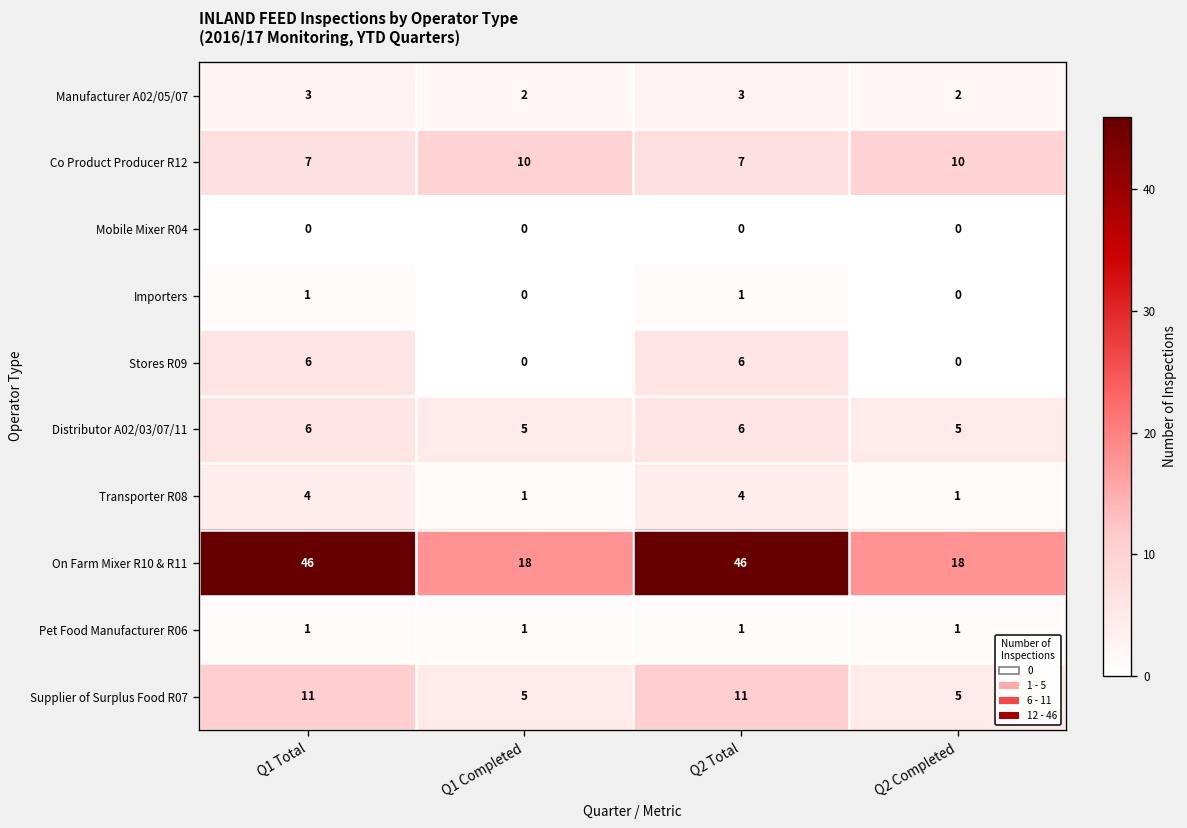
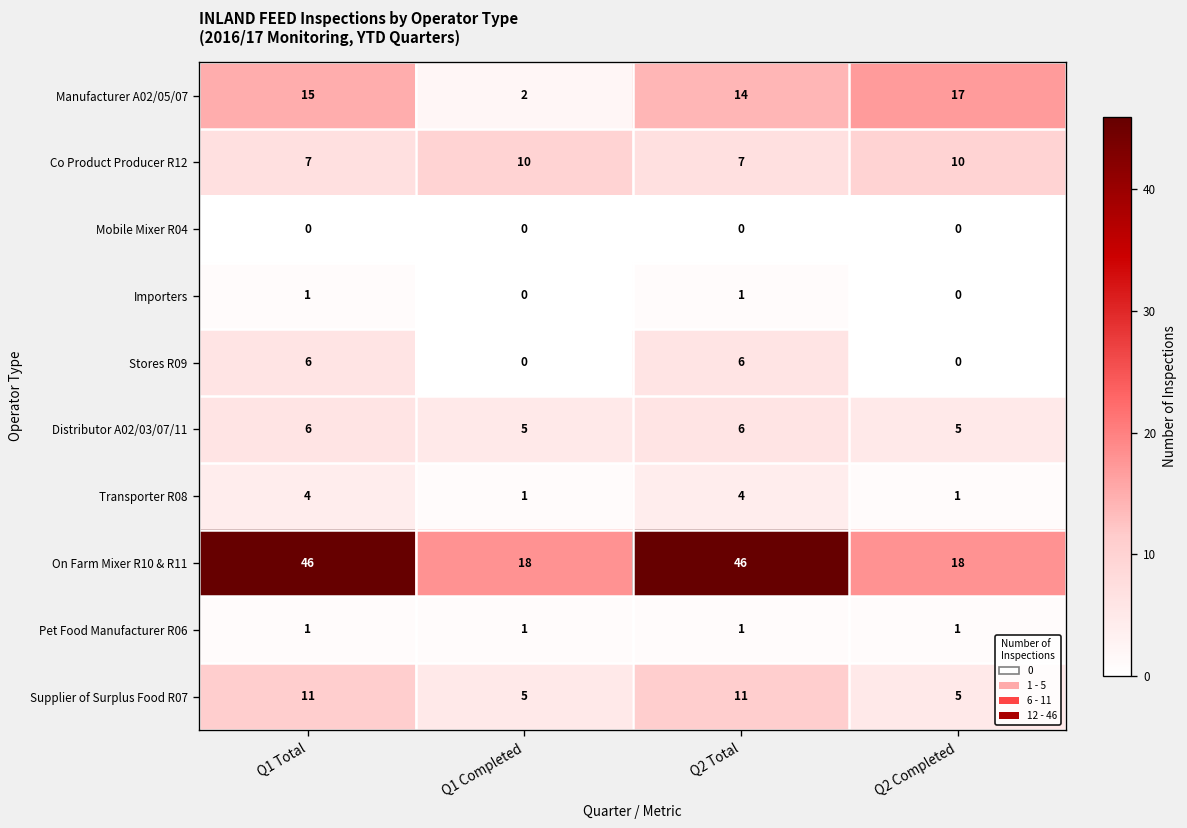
Manufacturer A02/05/07, Q1 Total: 3 -> 15
Manufacturer A02/05/07, Q2 Total: 3 -> 14
Manufacturer A02/05/07, Q2 Completed: 2 -> 17
